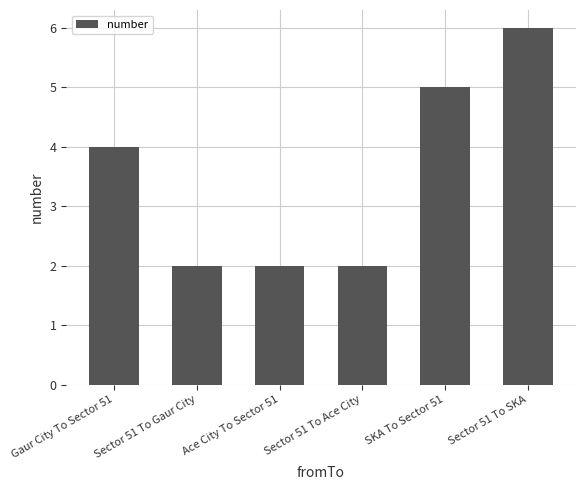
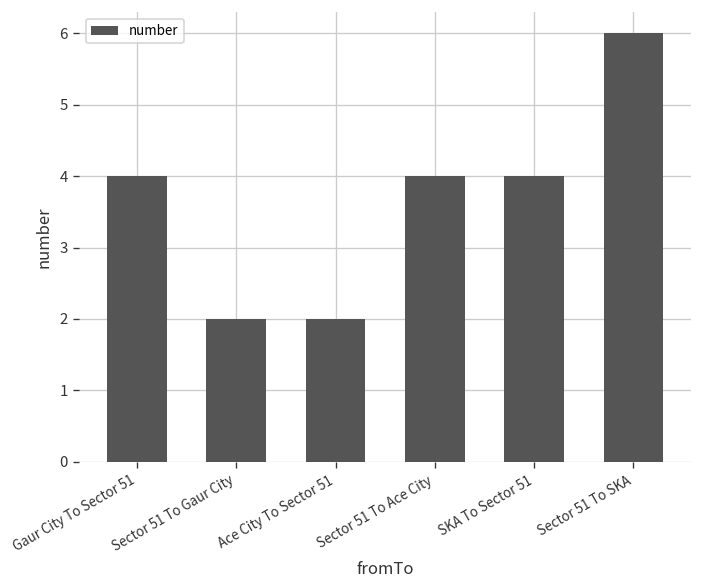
Sector 51 To Ace City: 2 -> 4
SKA To Sector 51: 5 -> 4
